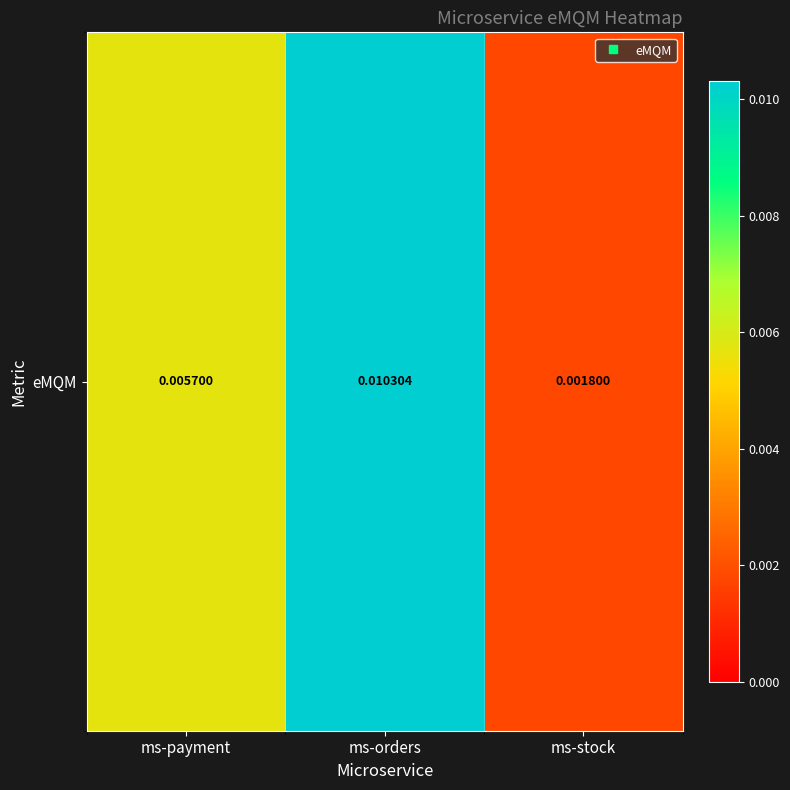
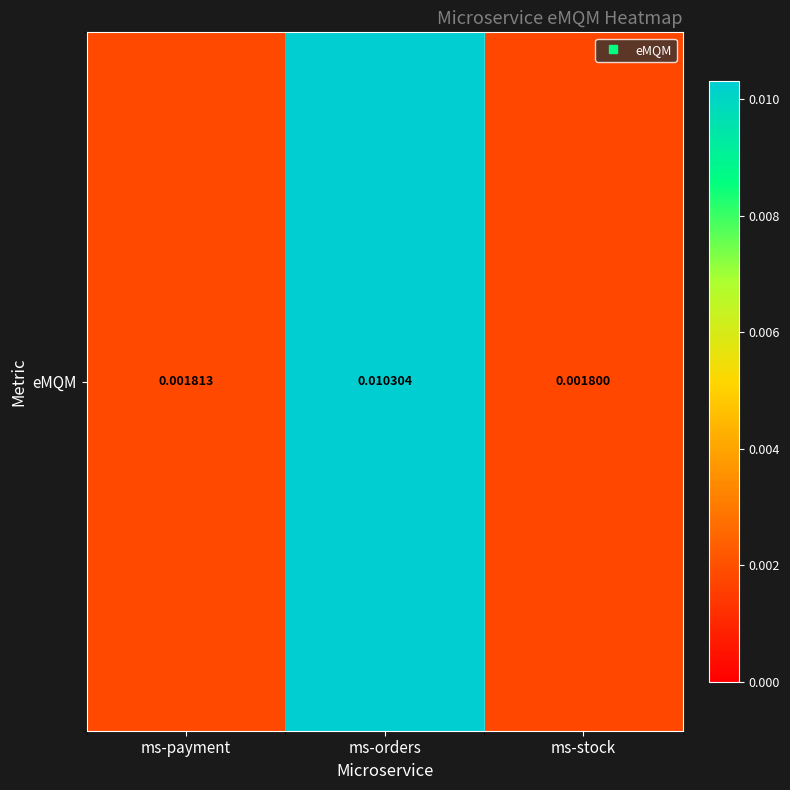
eMQM, ms-payment: 0.005700 -> 0.001813
